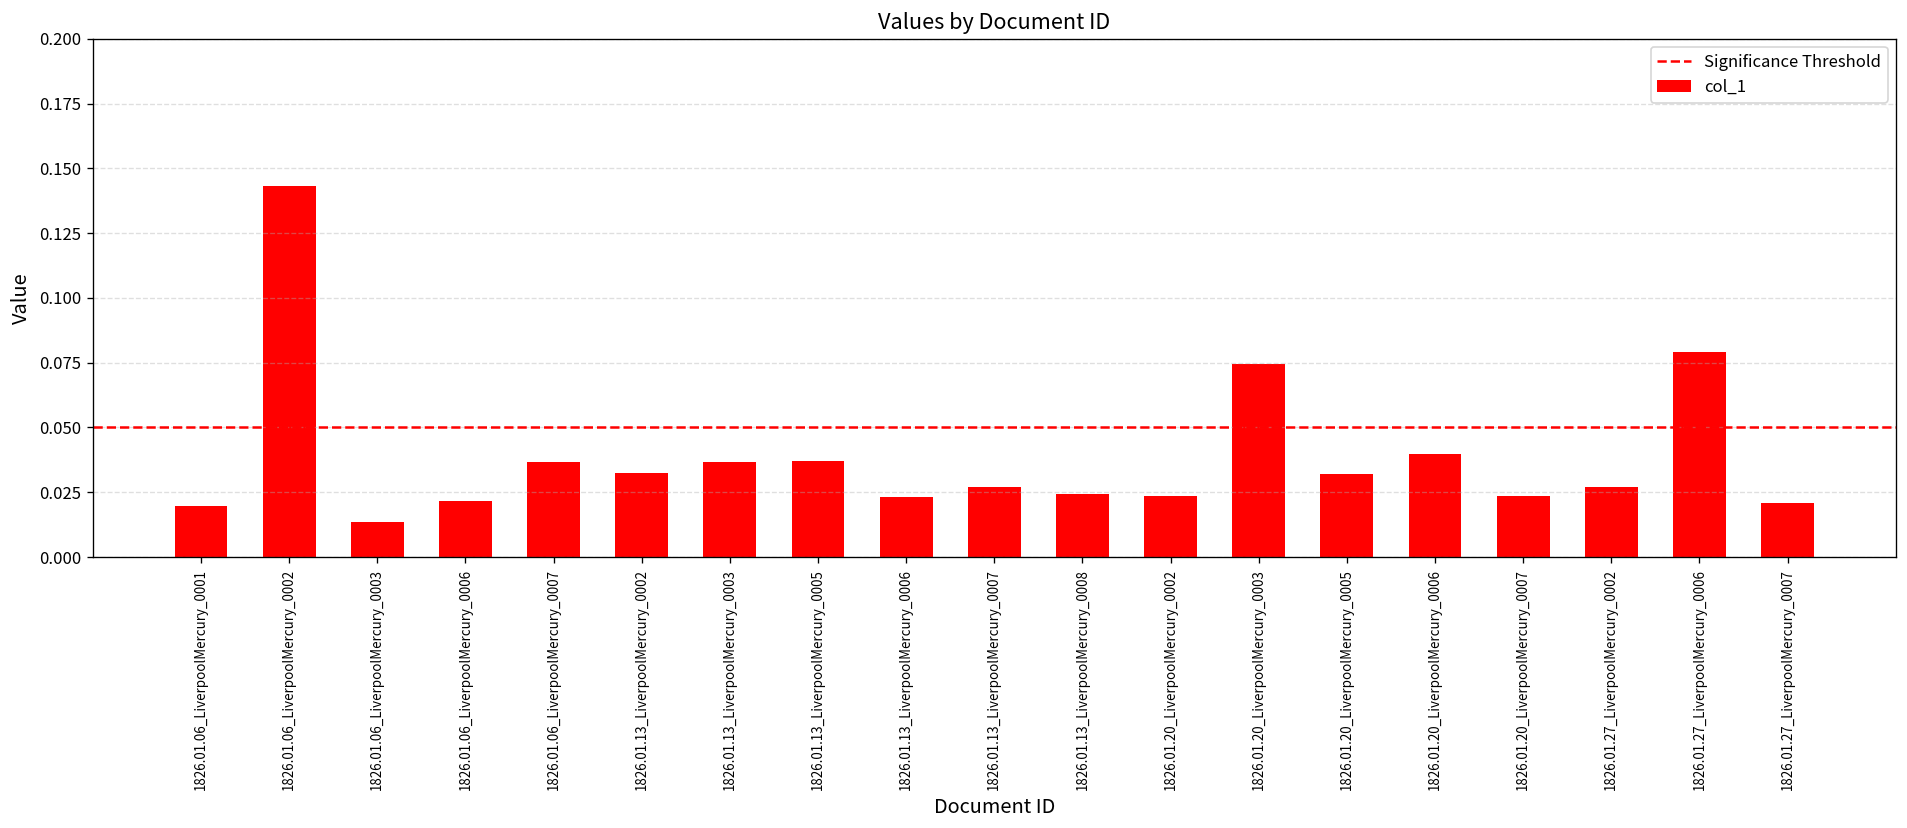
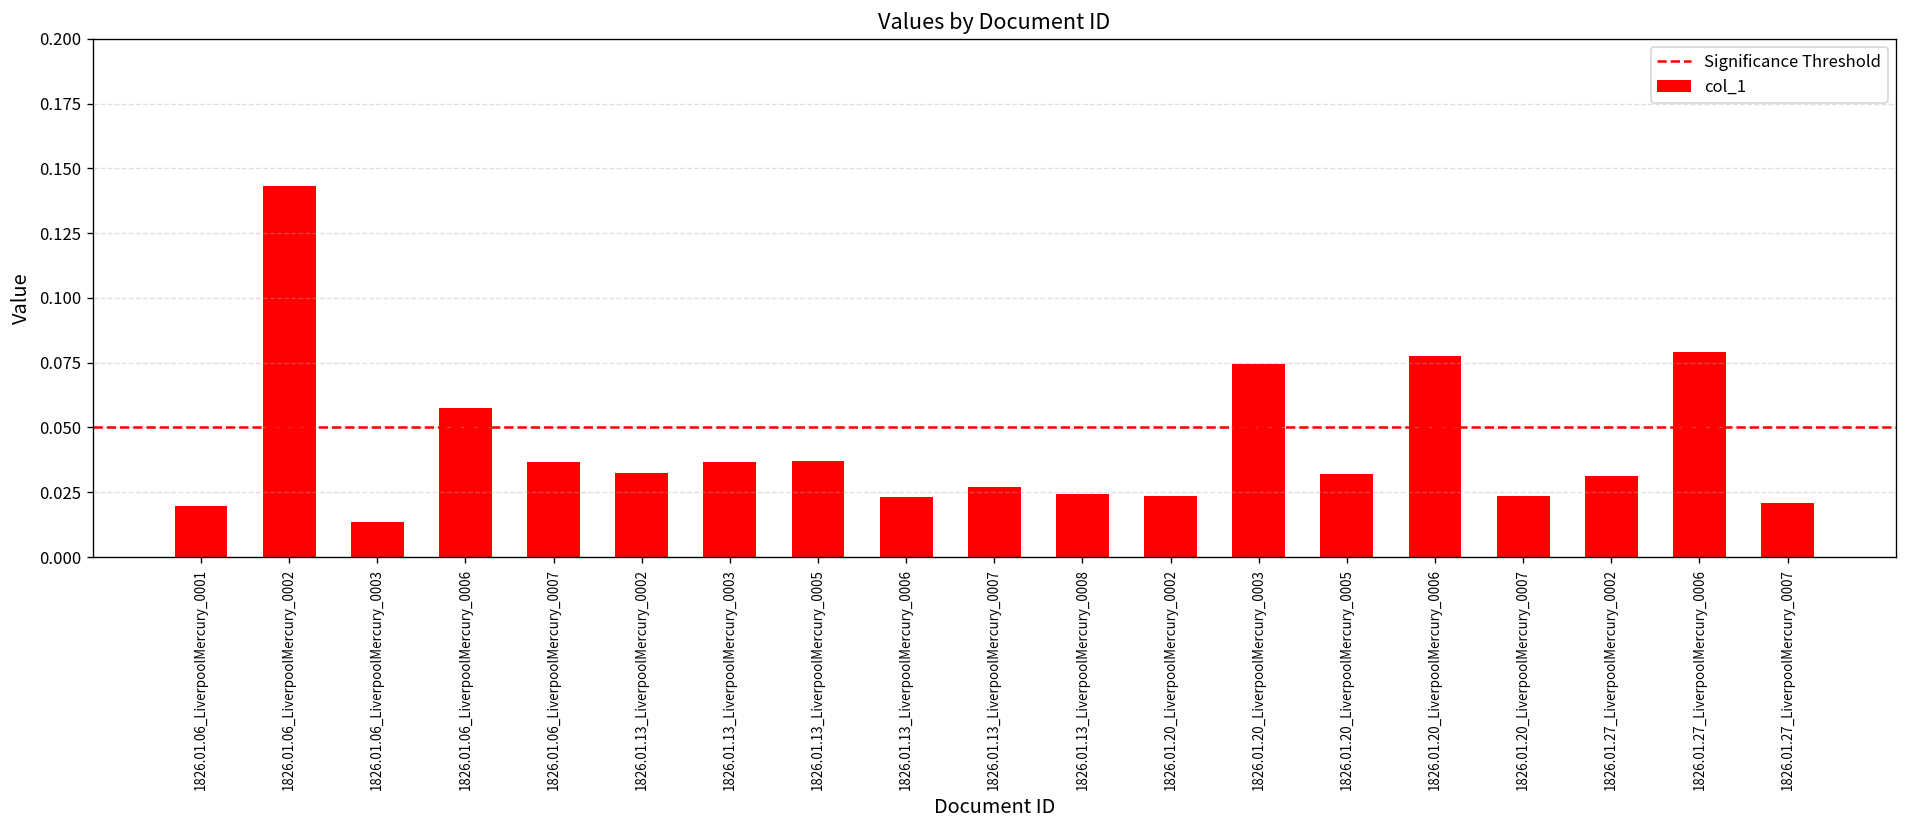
1826.01.06_LiverpoolMercury_0006: 0.022 -> 0.058
1826.01.20_LiverpoolMercury_0006: 0.040 -> 0.078
1826.01.27_LiverpoolMercury_0002: 0.027 -> 0.031
